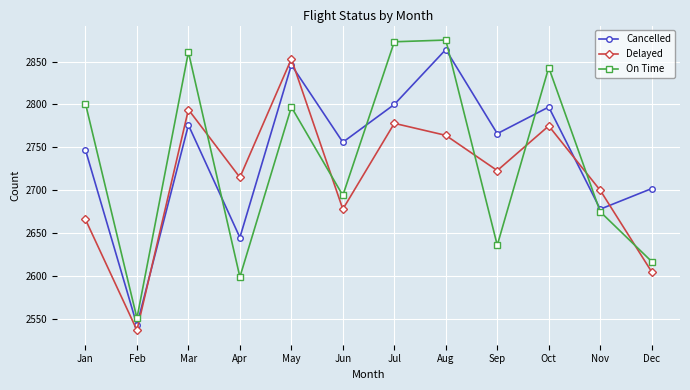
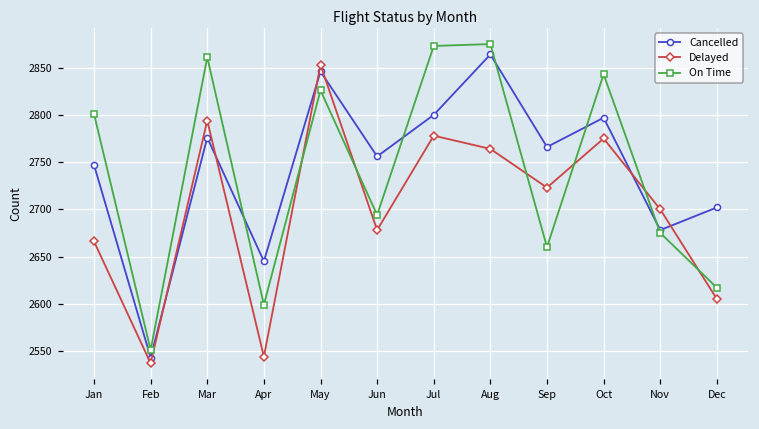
Delayed, Apr: 2720 -> 2540
On Time, May: 2800 -> 2830
On Time, Sep: 2640 -> 2660
